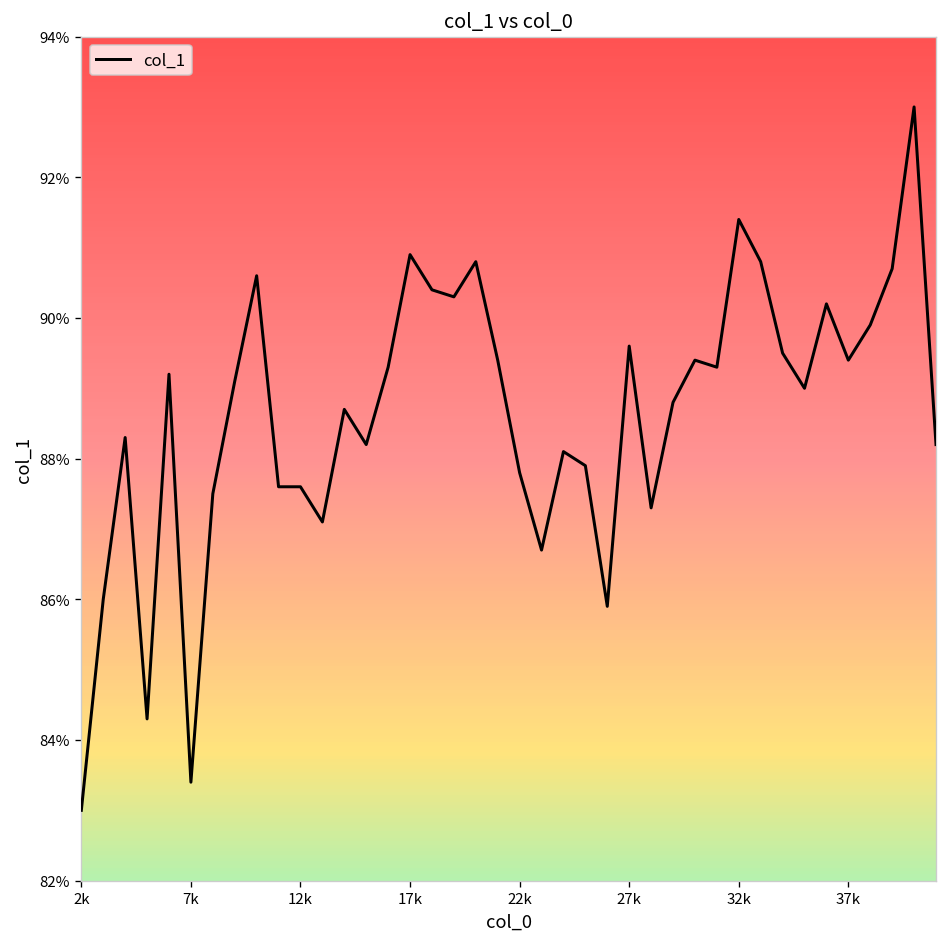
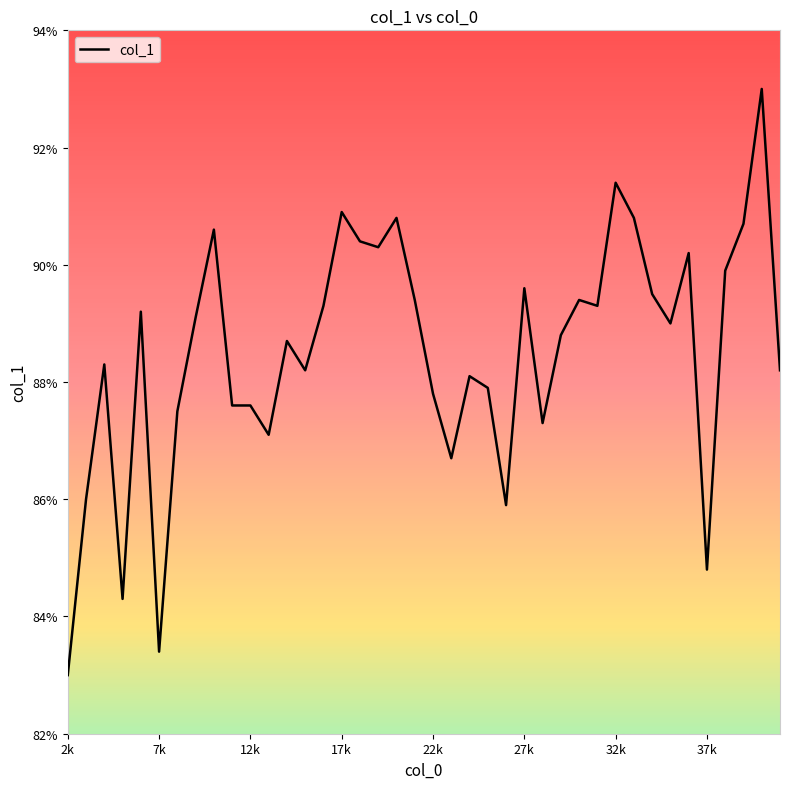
37k: 89.4% -> 84.8%
